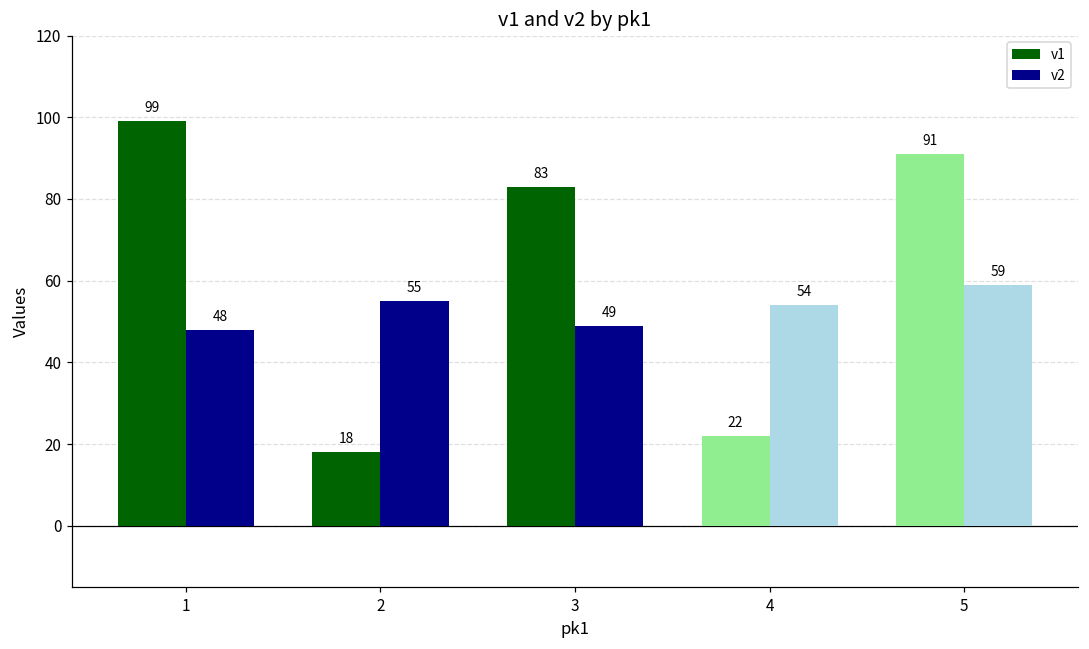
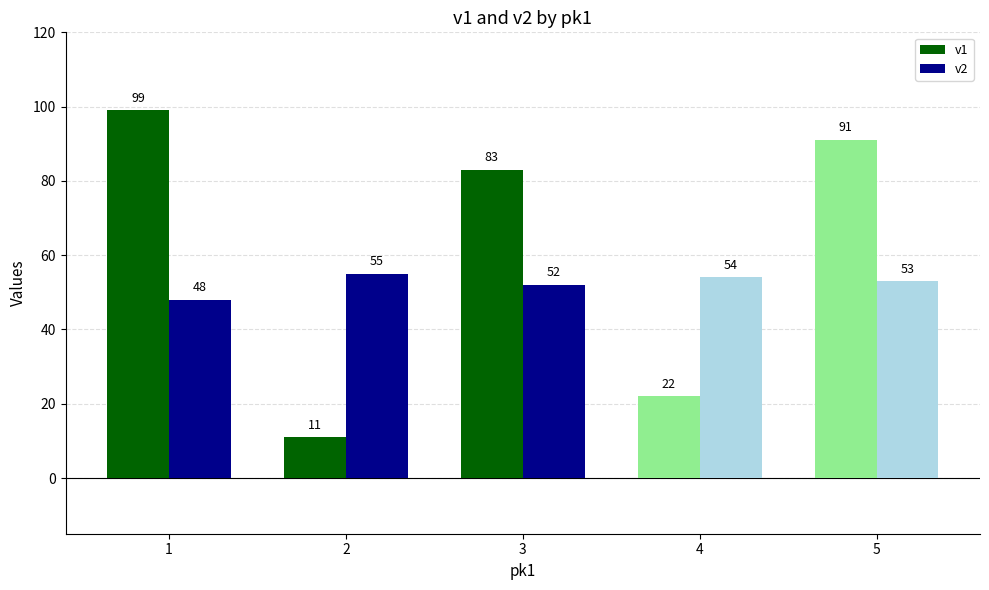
v1, 2: 18 -> 11
v2, 3: 49 -> 52
v2, 5: 59 -> 53
